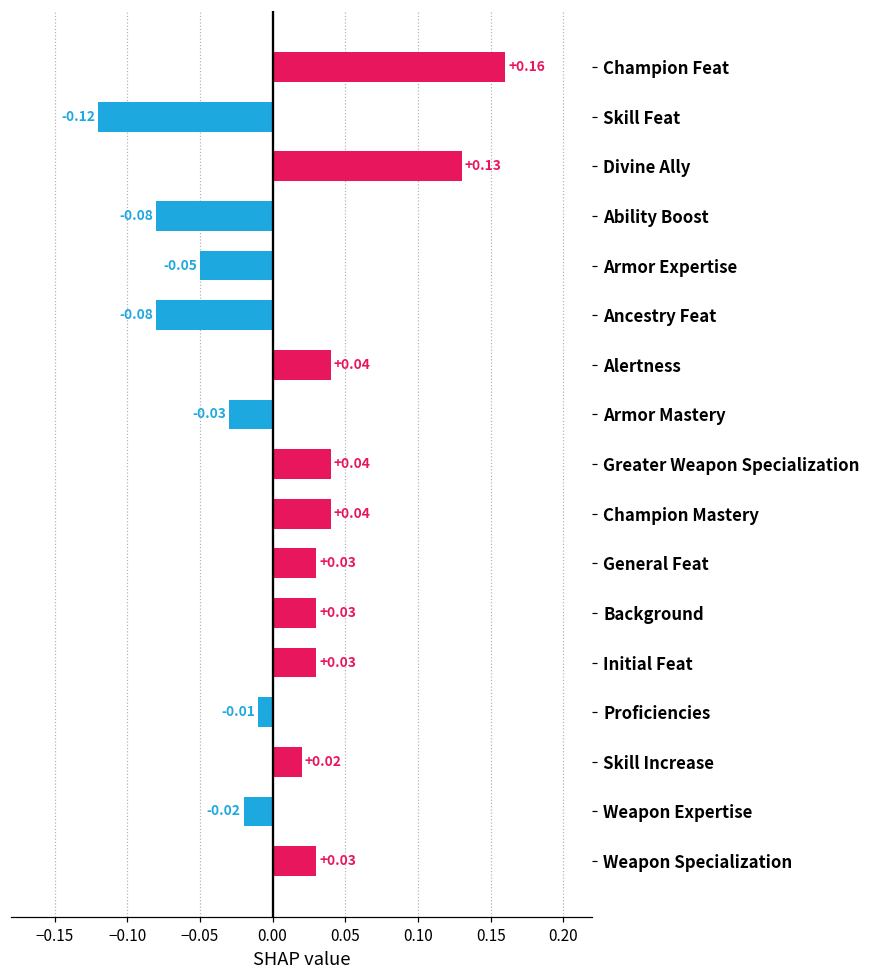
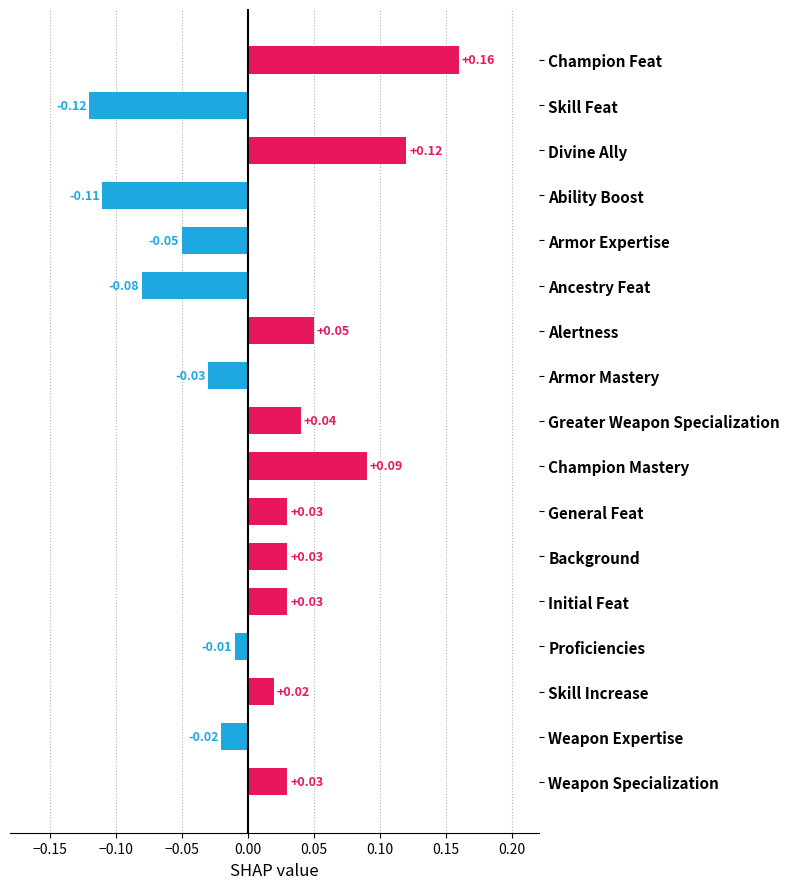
Divine Ally: +0.13 -> +0.12
Ability Boost: -0.08 -> -0.11
Alertness: +0.04 -> +0.05
Champion Mastery: +0.04 -> +0.09
